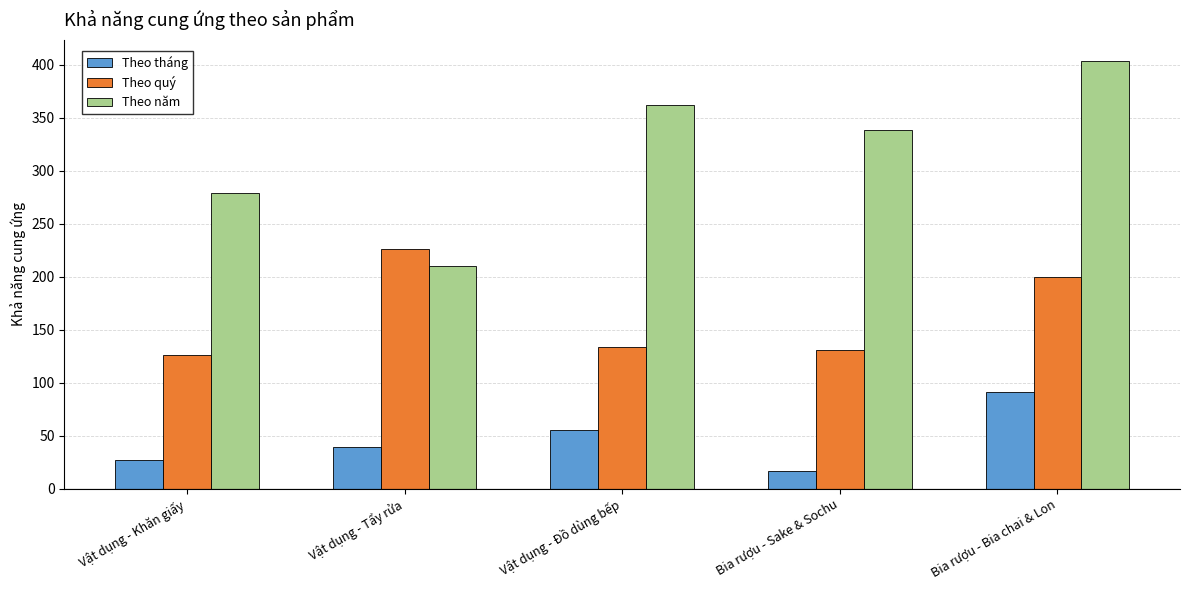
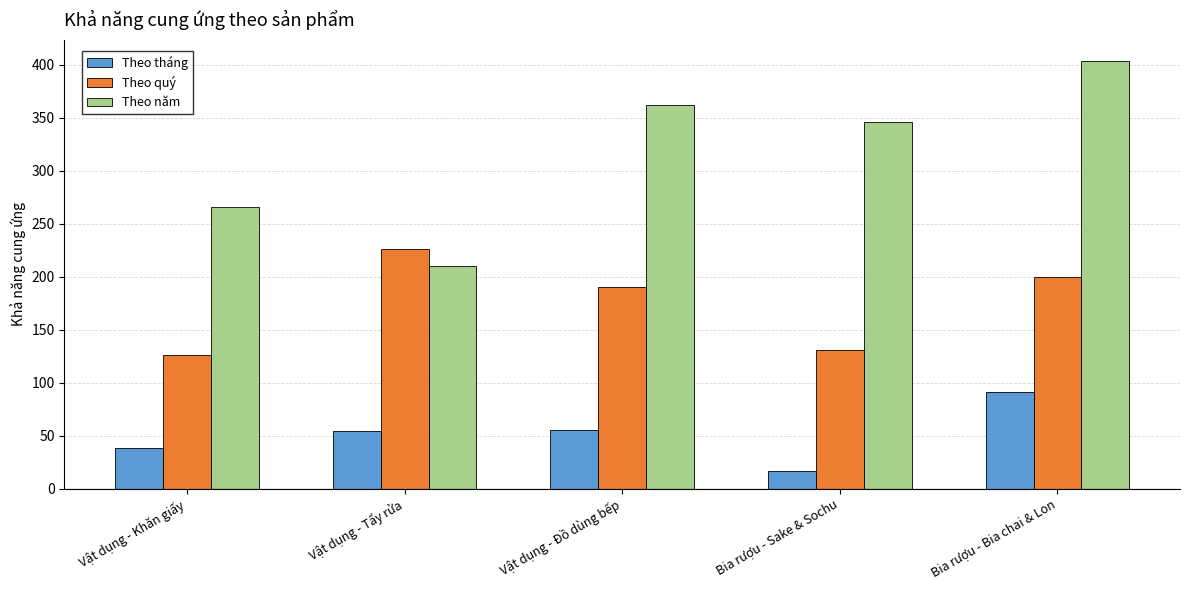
Theo tháng, Vật dụng - Khăn giấy: 27 -> 38
Theo năm, Vật dụng - Khăn giấy: 279 -> 266
Theo tháng, Vật dụng - Tẩy rửa: 39 -> 54
Theo quý, Vật dụng - Đồ dùng bếp: 134 -> 190
Theo năm, Bia rượu - Sake & Sochu: 338 -> 346
